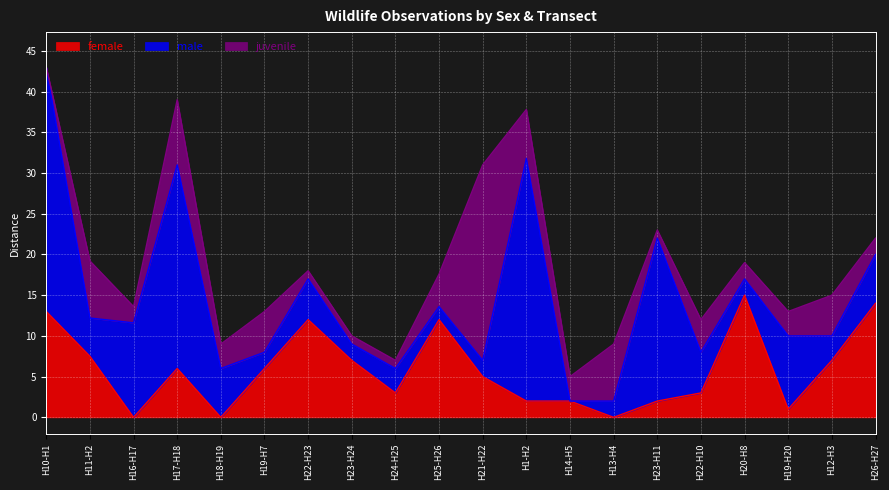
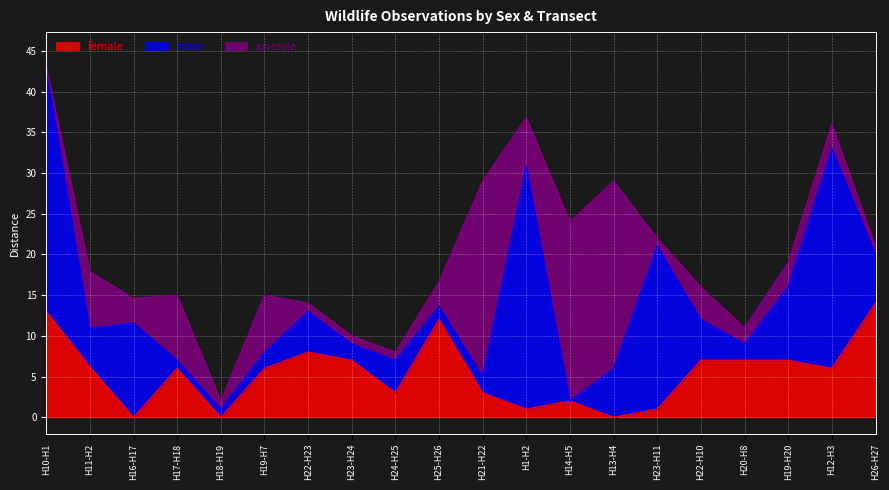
female, H11-H2: 8 -> 6
juvenile, H16-H17: 2 -> 3
male, H17-H18: 25 -> 1
male, H18-H19: 6 -> 1
juvenile, H18-H19: 3 -> 1
juvenile, H19-H7: 5 -> 7
female, H22-H23: 12 -> 8
male, H24-H25: 3 -> 4
juvenile, H25-H26: 4 -> 3
female, H21-H22: 5 -> 3
female, H1-H2: 2 -> 1
juvenile, H14-H5: 3 -> 22
male, H13-H4: 2 -> 6
juvenile, H13-H4: 7 -> 23
female, H23-H11: 2 -> 1
female, H22-H10: 3 -> 7
female, H20-H8: 15 -> 7
female, H19-H20: 1 -> 7
female, H12-H3: 7 -> 6
male, H12-H3: 3 -> 27
juvenile, H12-H3: 5 -> 3
juvenile, H26-H27: 2 -> 1
